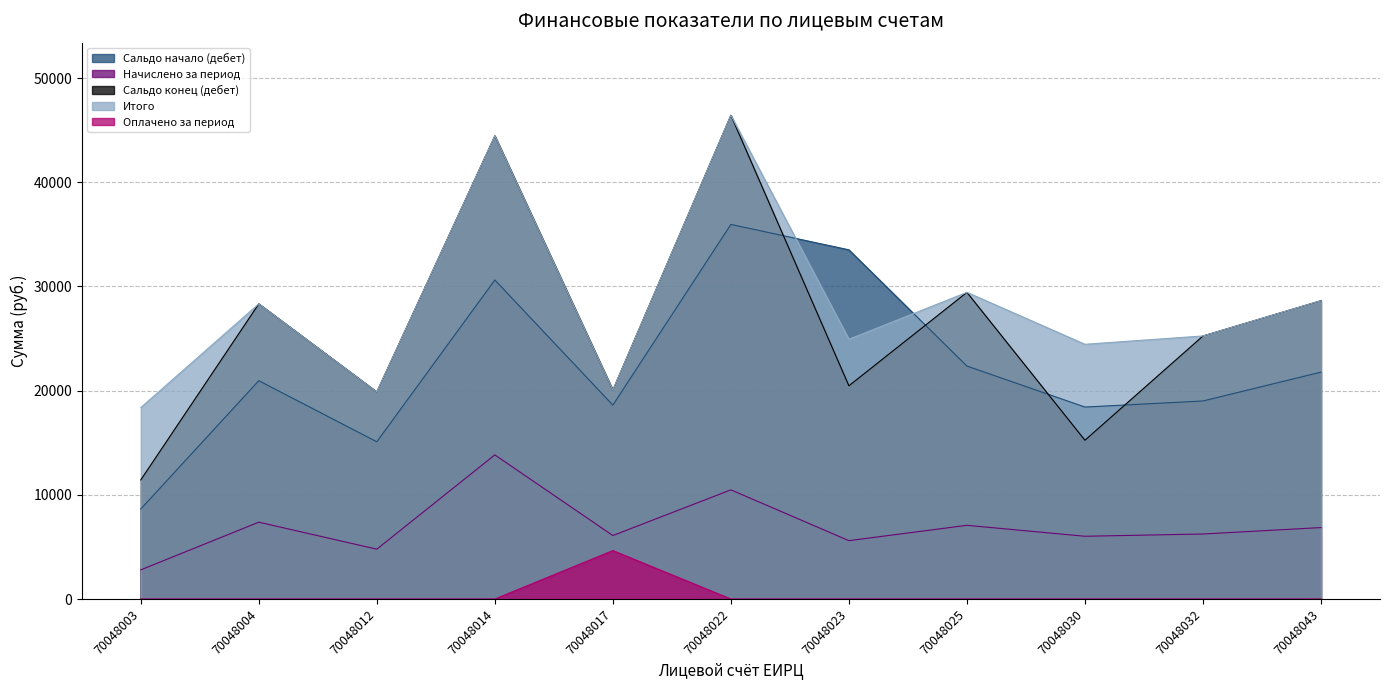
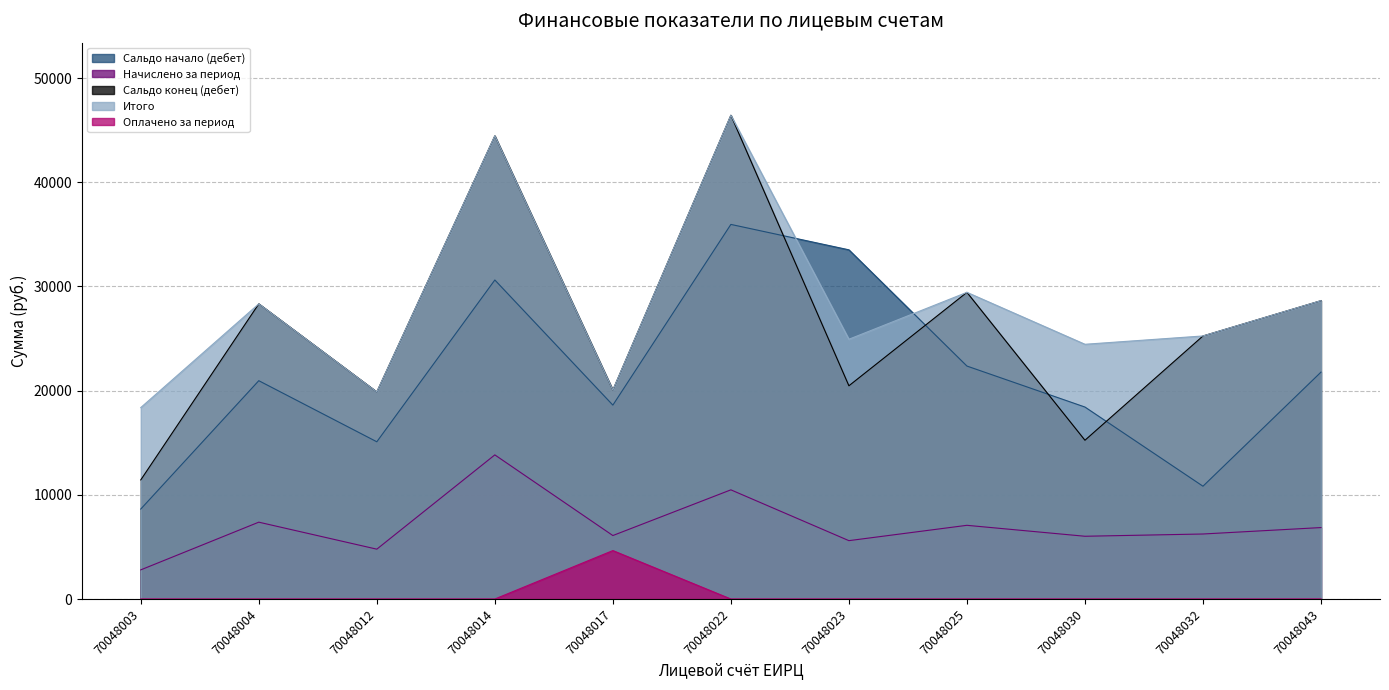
Сальдо начало (дебет), 70048032: 19000 -> 10800
